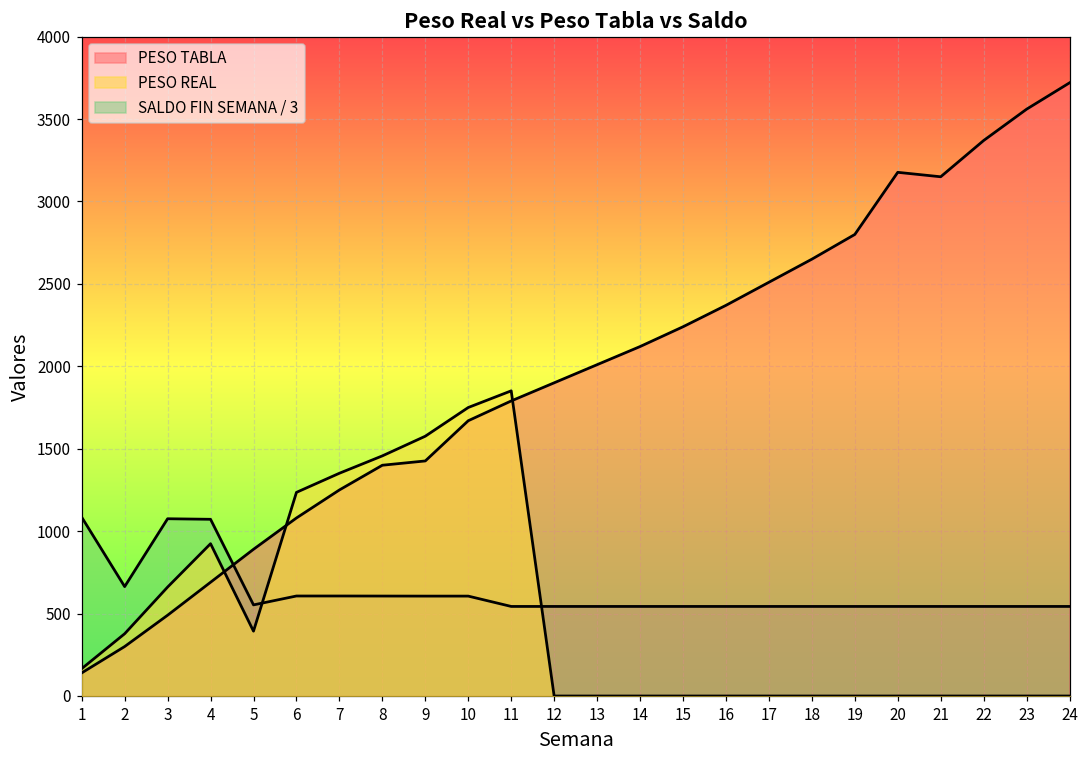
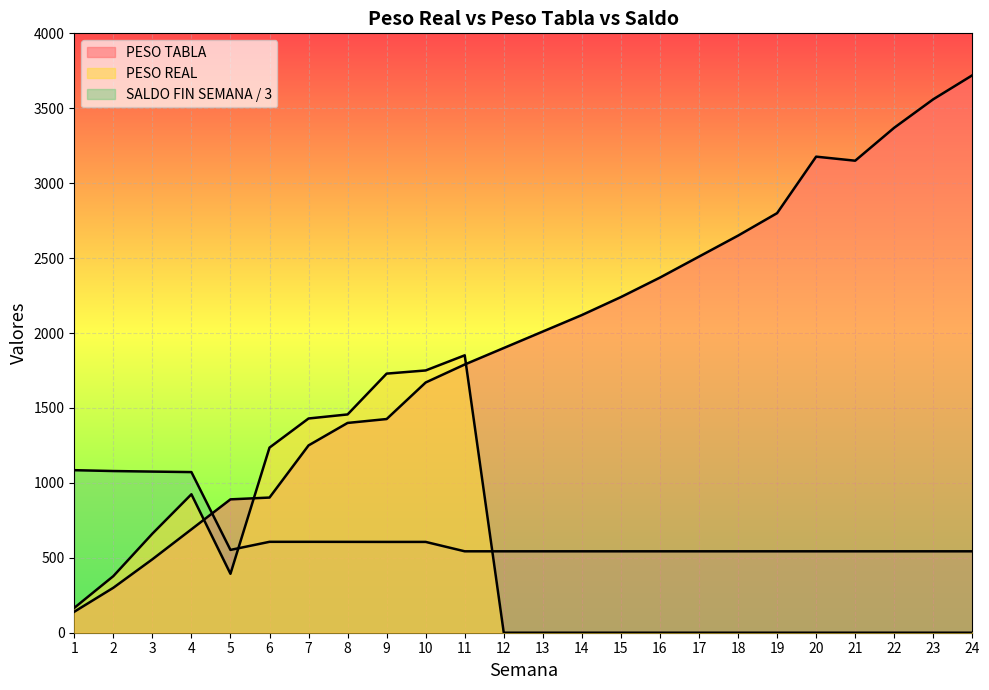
SALDO FIN SEMANA / 3, 2: 660 -> 1080
PESO TABLA, 6: 1080 -> 900
PESO REAL, 7: 1350 -> 1430
PESO REAL, 9: 1580 -> 1730
